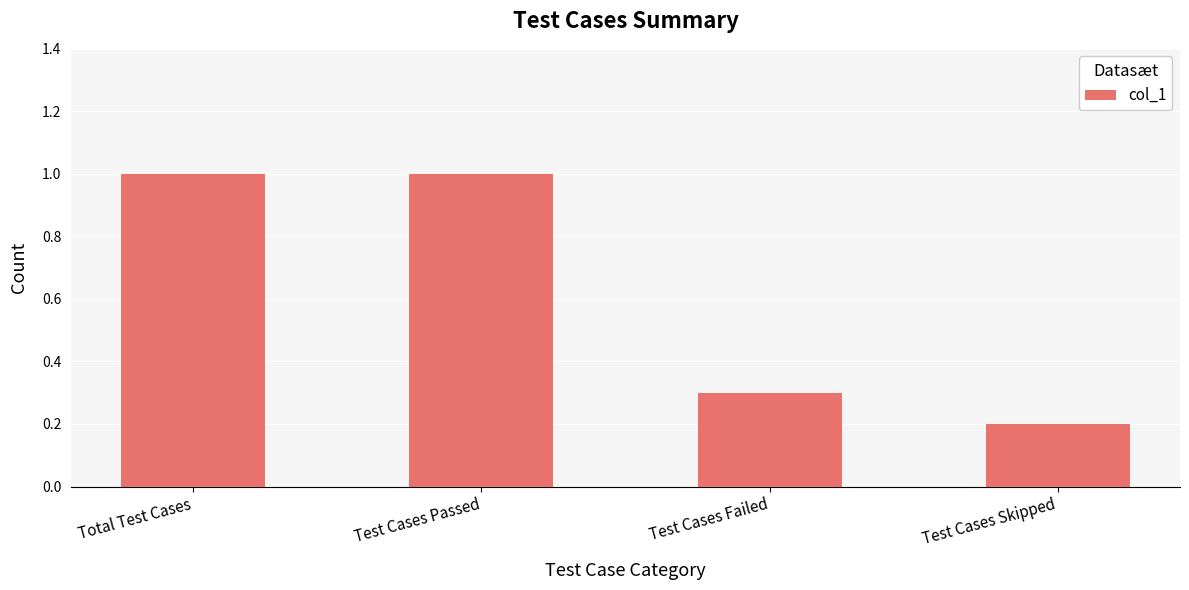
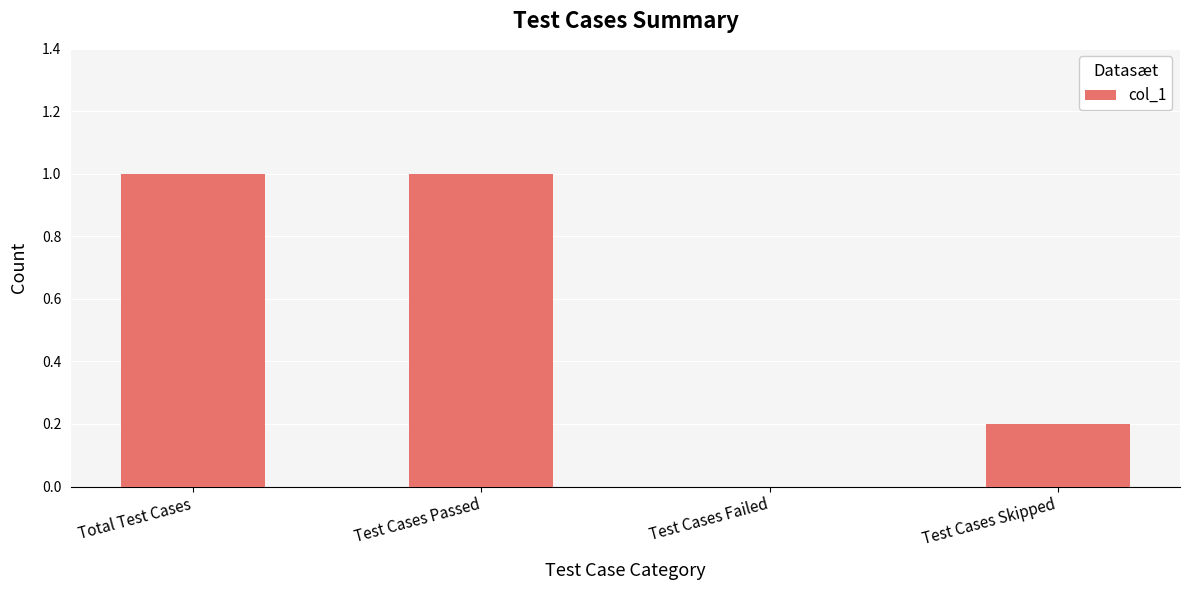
Test Cases Failed: 0.3 -> 0.0
